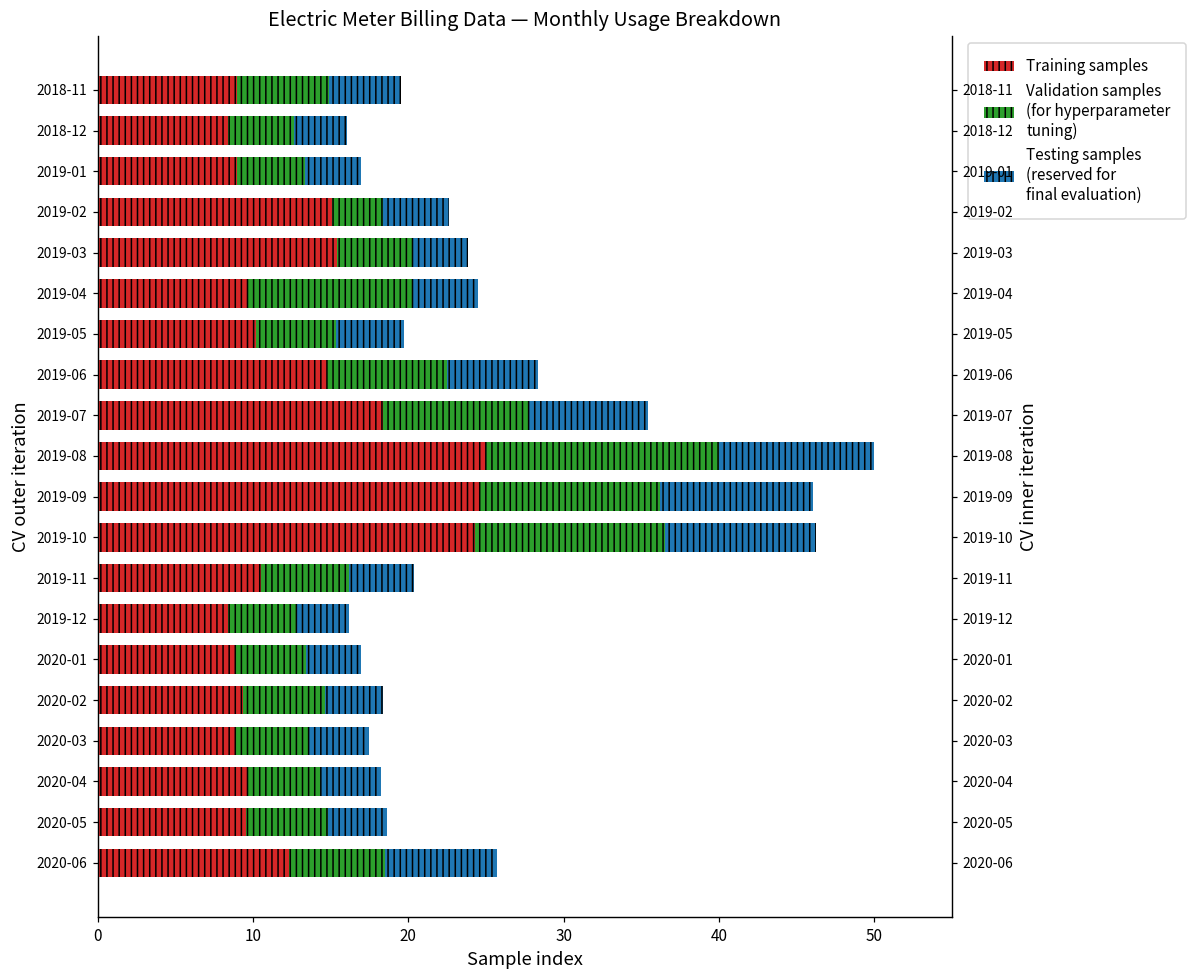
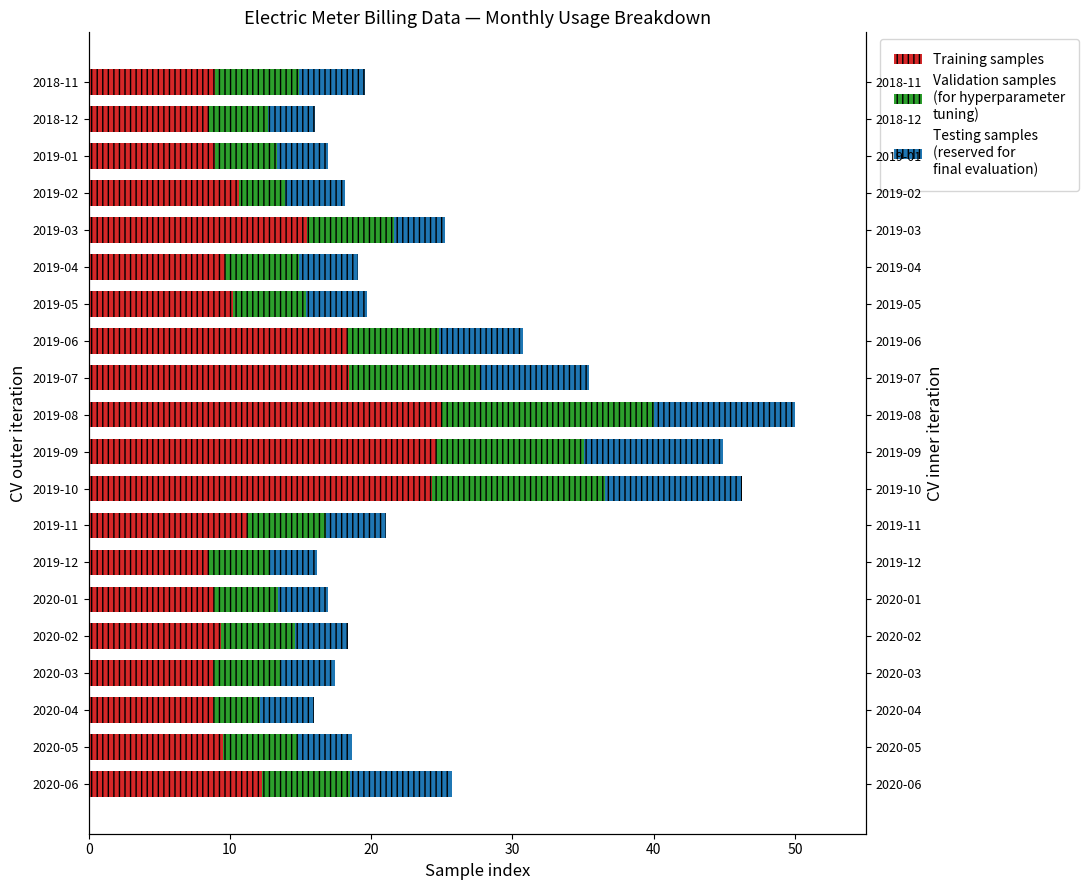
Training samples, 2019-02: 15.1 -> 10.6
Validation samples (for hyperparameter tuning), 2019-03: 4.8 -> 6.2
Validation samples (for hyperparameter tuning), 2019-04: 10.6 -> 5.2
Training samples, 2019-06: 14.8 -> 18.3
Validation samples (for hyperparameter tuning), 2019-06: 7.7 -> 6.5
Validation samples (for hyperparameter tuning), 2019-09: 11.6 -> 10.5
Training samples, 2019-11: 10.5 -> 11.2
Training samples, 2020-04: 9.7 -> 8.8
Validation samples (for hyperparameter tuning), 2020-04: 4.7 -> 3.3
